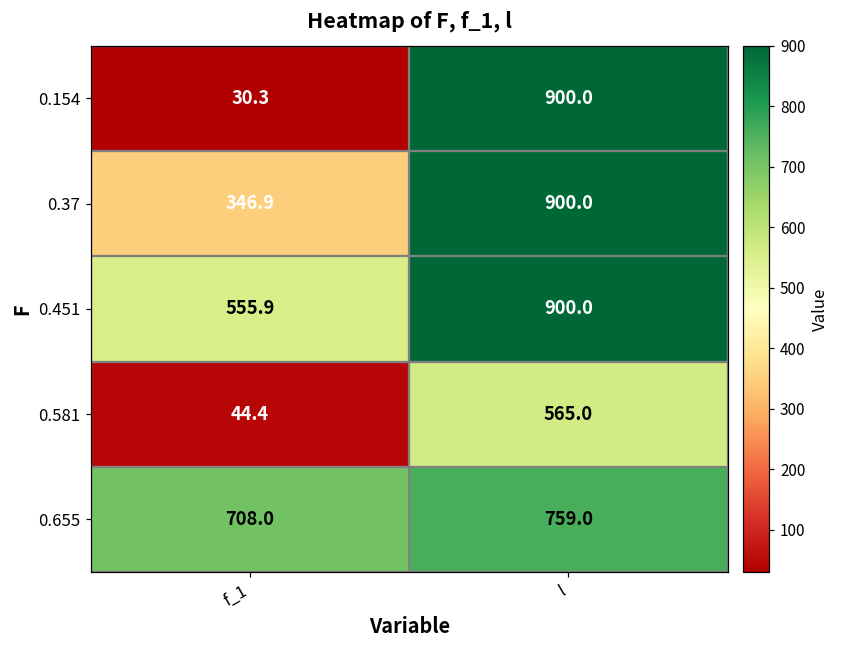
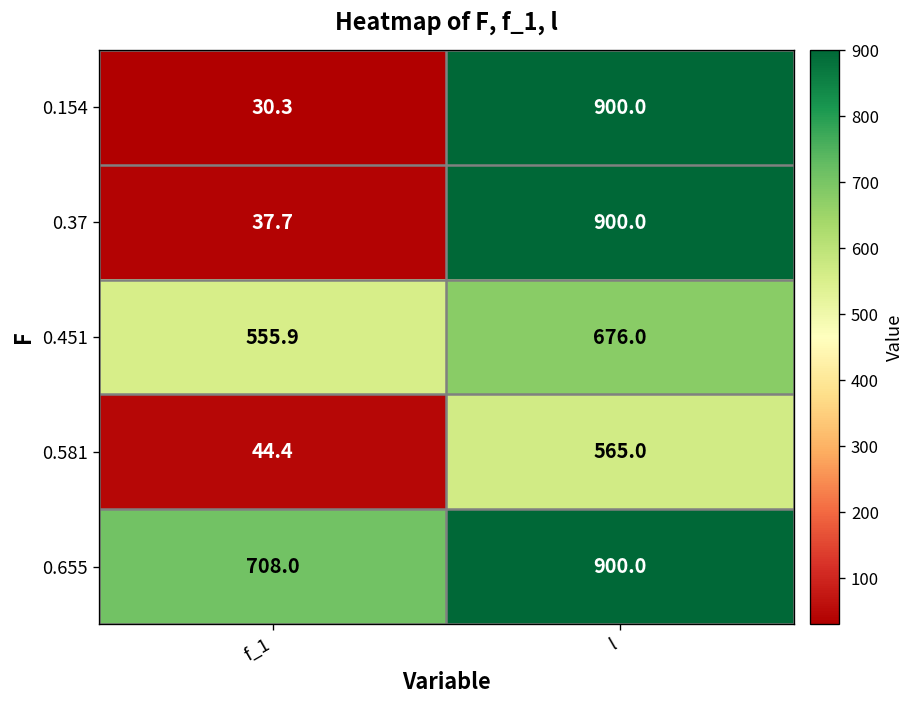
0.37, f_1: 346.9 -> 37.7
0.451, l: 900.0 -> 676.0
0.655, l: 759.0 -> 900.0
